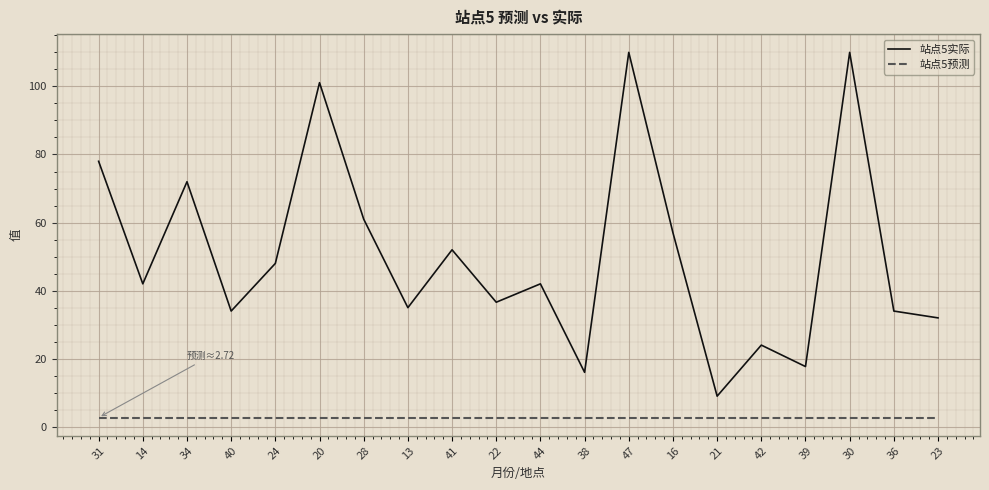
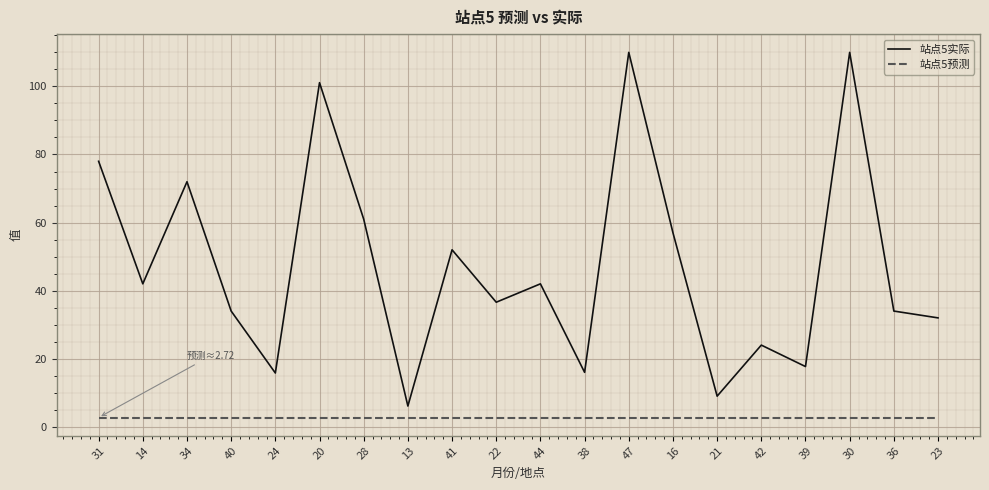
站点5实际, 24: 48 -> 16
站点5实际, 13: 35 -> 6
